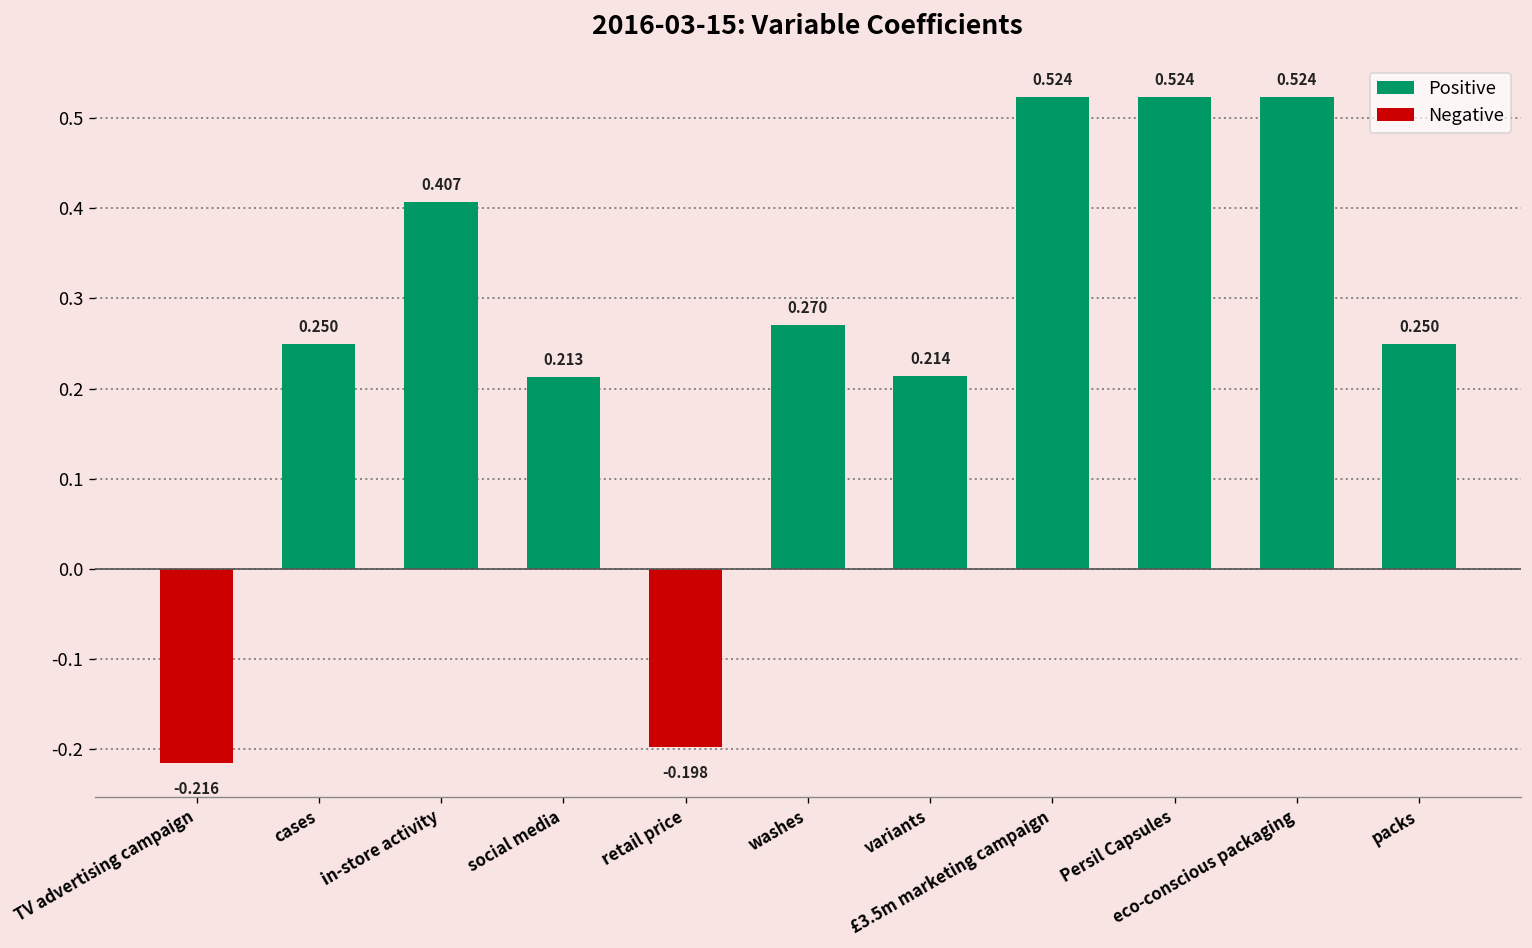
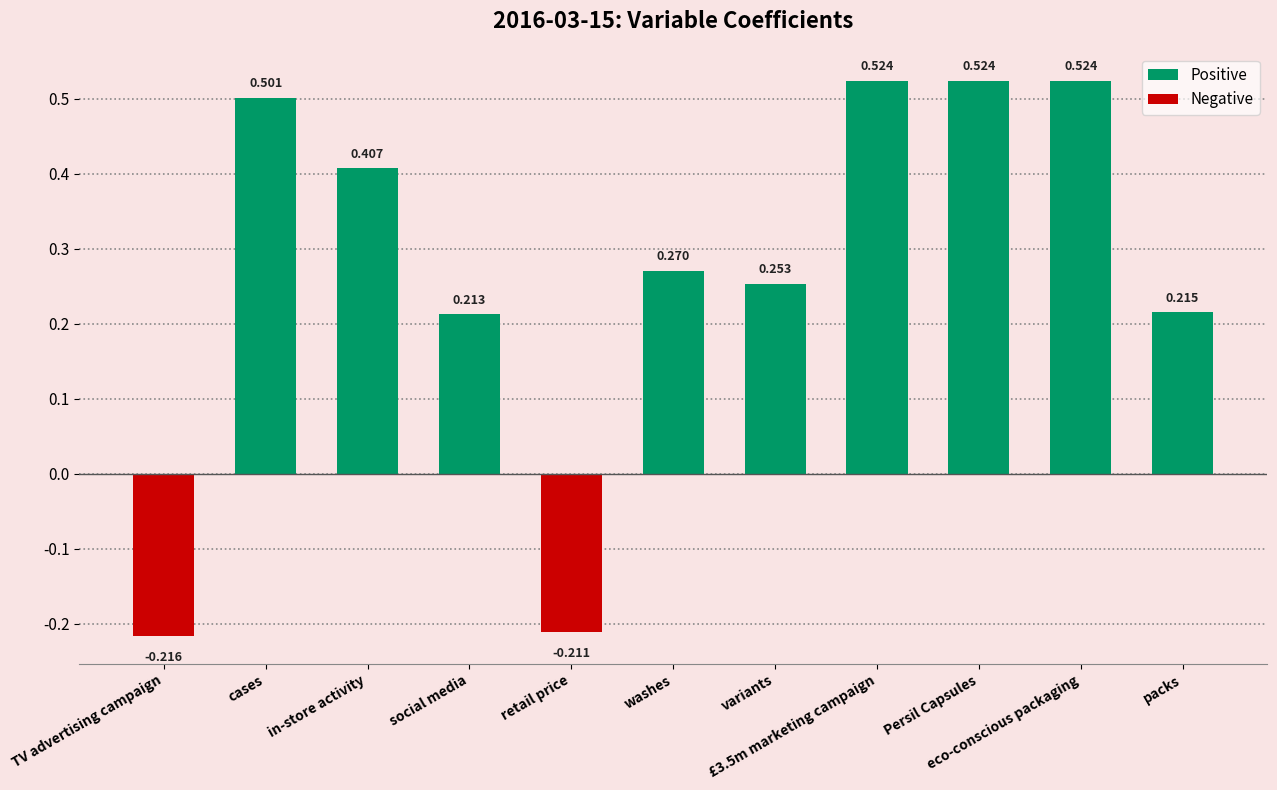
cases: 0.250 -> 0.501
retail price: -0.198 -> -0.211
variants: 0.214 -> 0.253
packs: 0.250 -> 0.215
